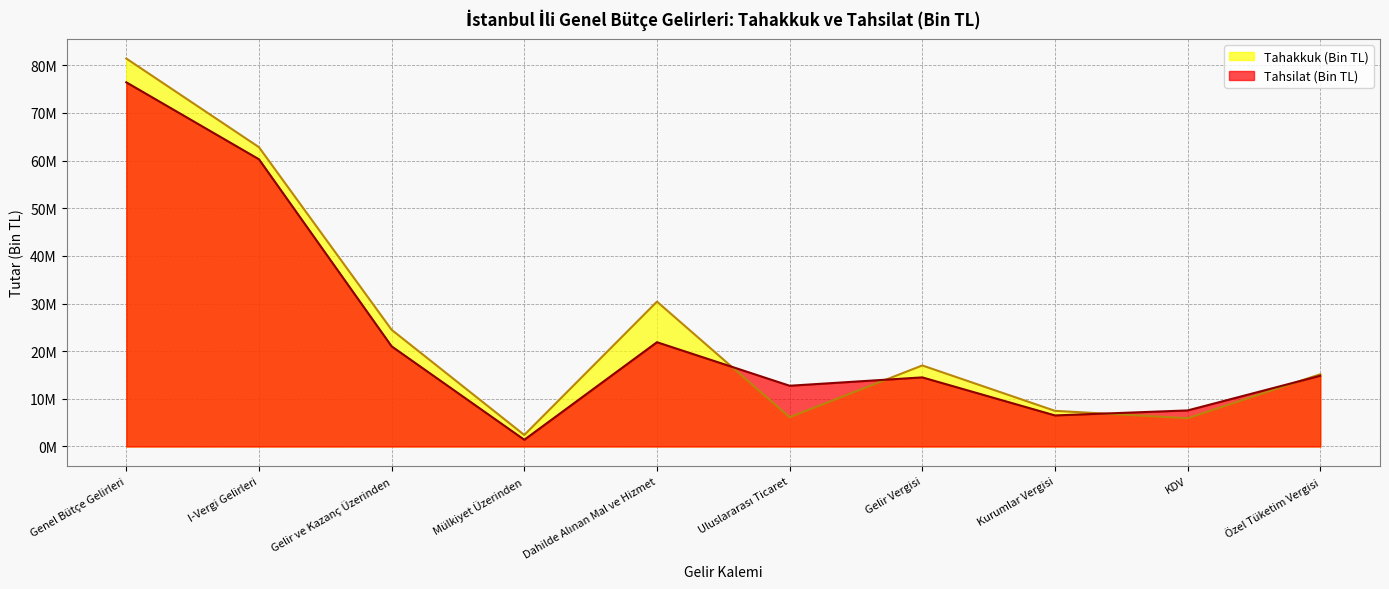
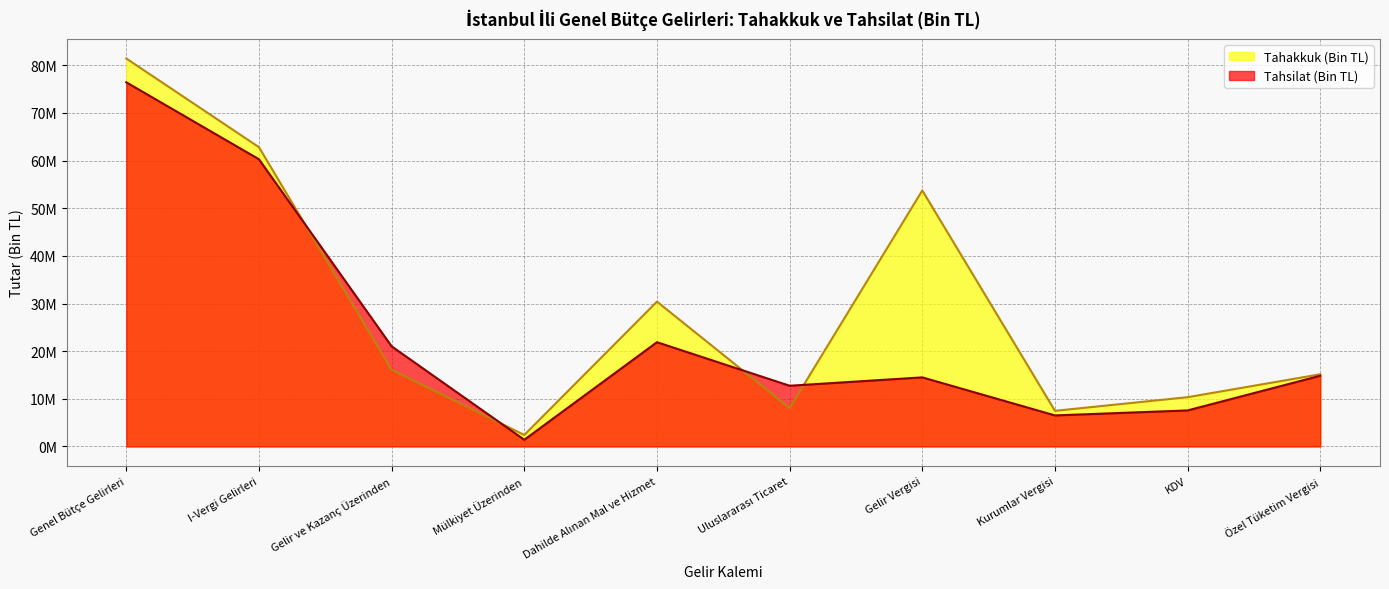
Tahakkuk (Bin TL), Gelir ve Kazanç Üzerinden: 24000000 -> 16000000
Tahakkuk (Bin TL), Uluslararası Ticaret: 6000000 -> 8000000
Tahakkuk (Bin TL), Gelir Vergisi: 17000000 -> 54000000
Tahakkuk (Bin TL), KDV: 6000000 -> 10000000
